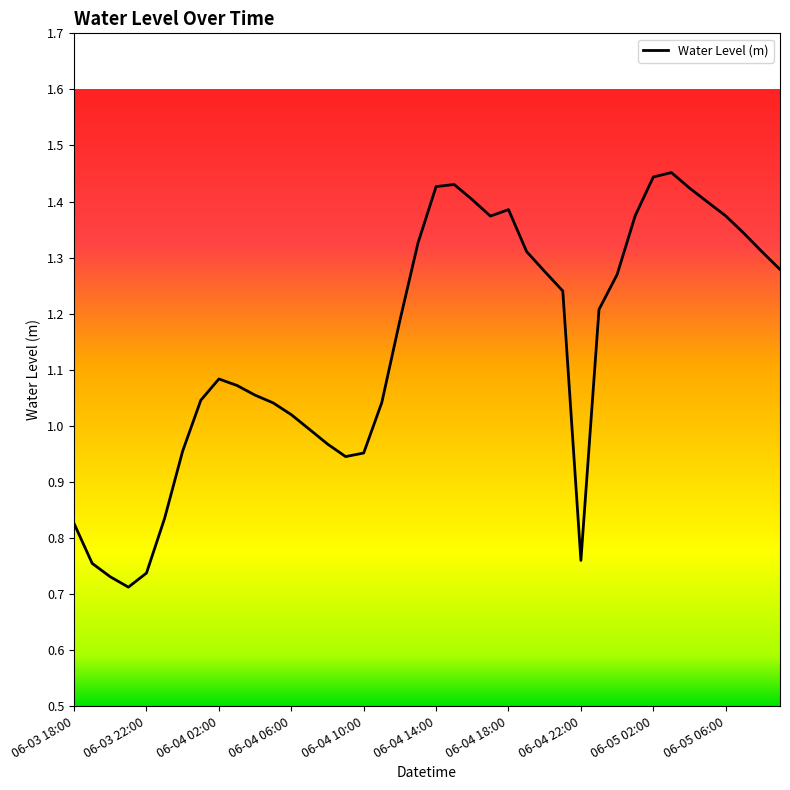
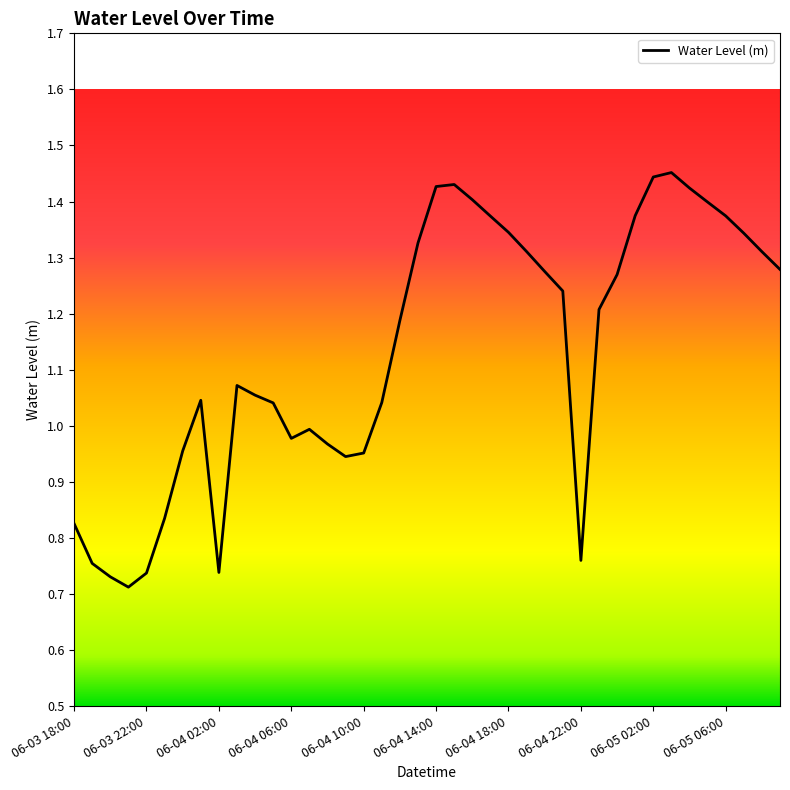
06-04 02:00: 1.08 -> 0.74
06-04 06:00: 1.02 -> 0.98
06-04 18:00: 1.39 -> 1.35
